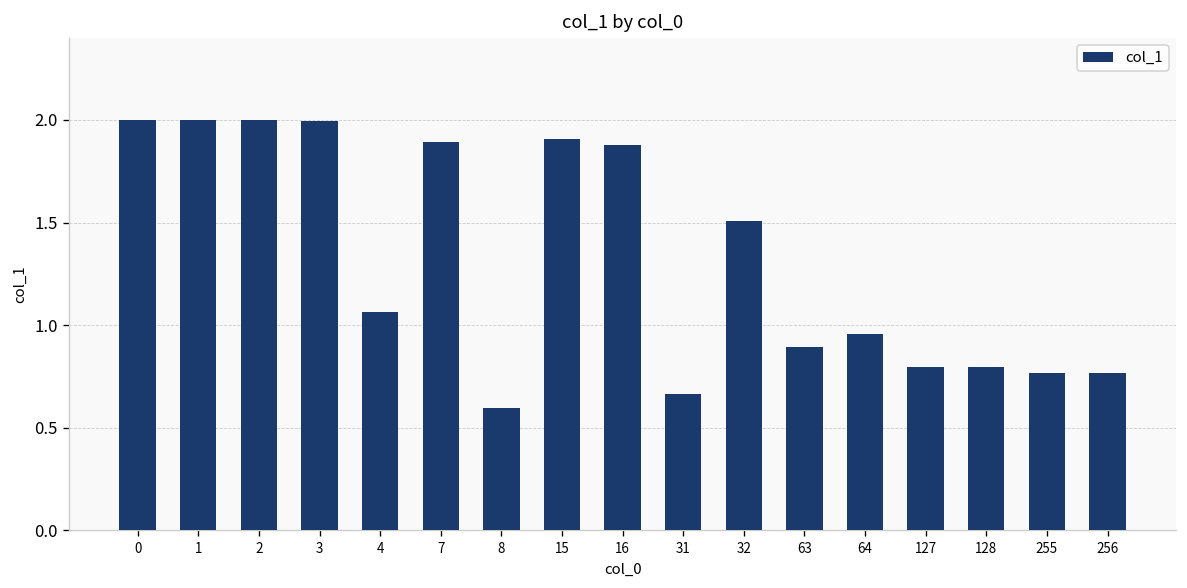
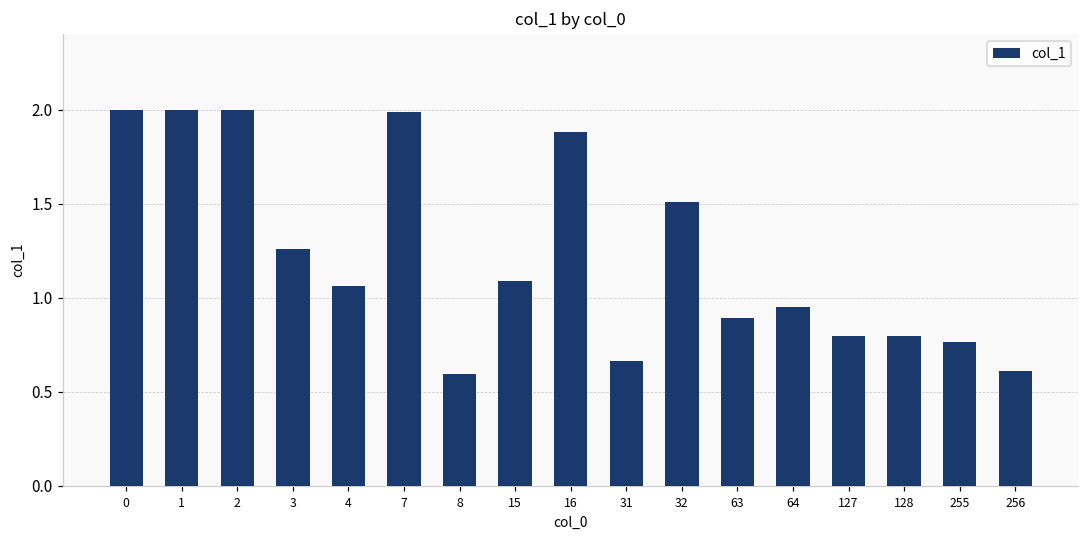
3: 2.00 -> 1.26
7: 1.89 -> 1.99
15: 1.91 -> 1.09
256: 0.77 -> 0.61
